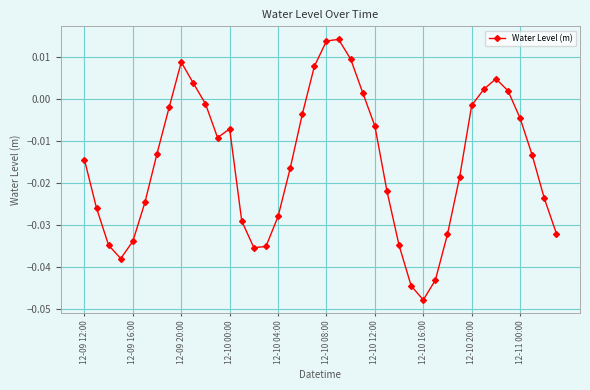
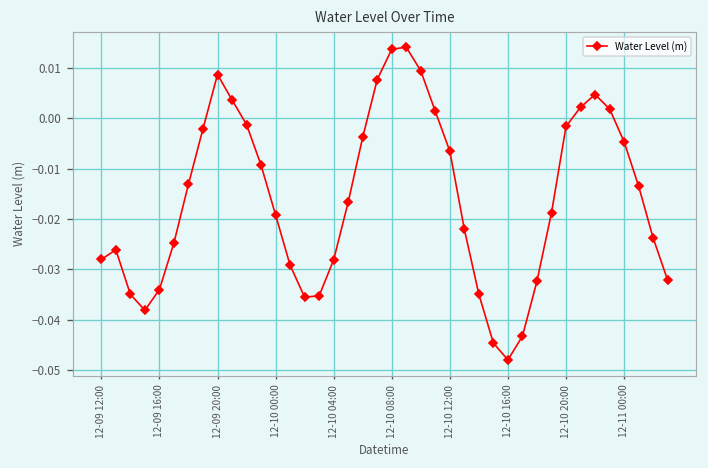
12-09 12:00: -0.015 -> -0.028
12-10 00:00: -0.007 -> -0.019
